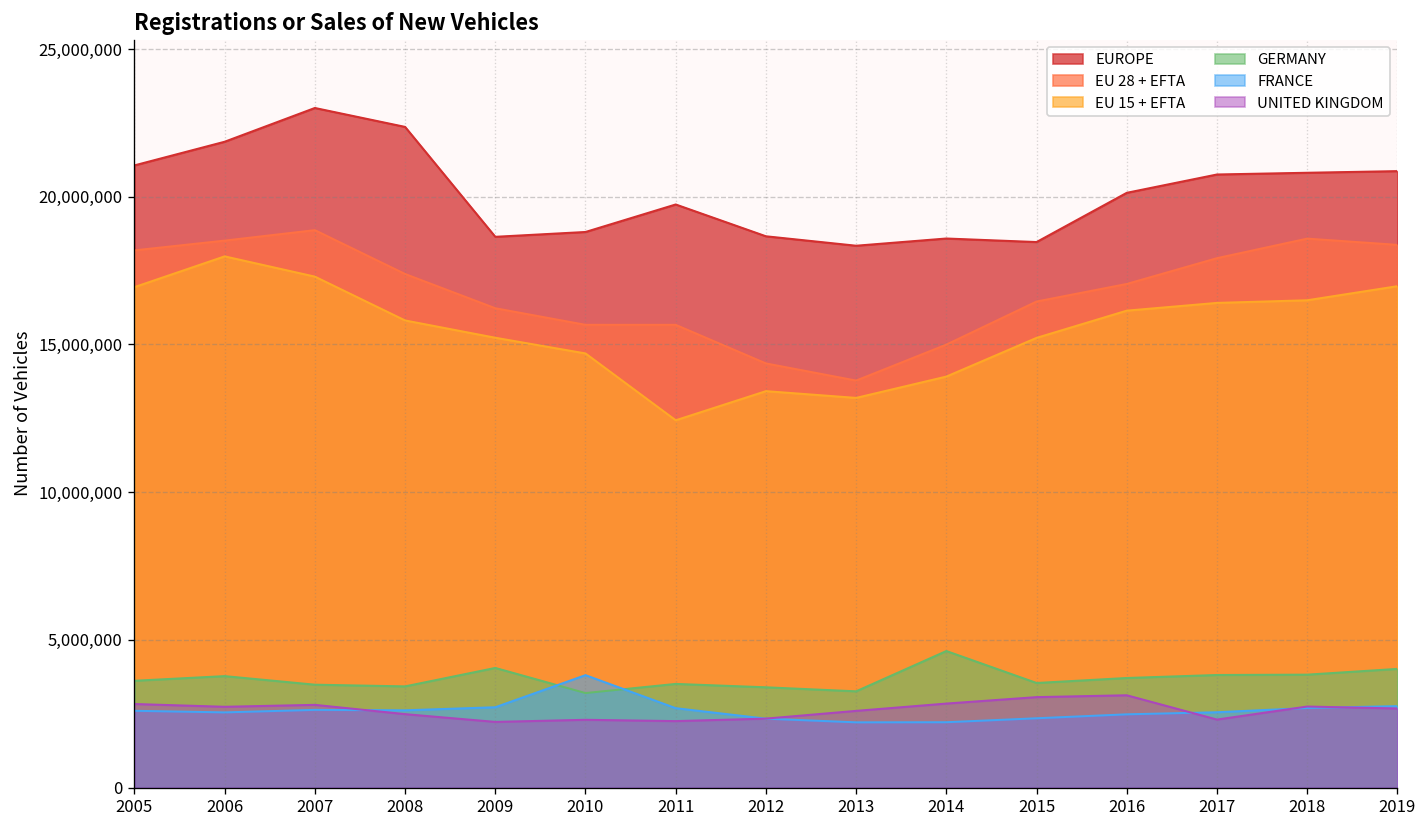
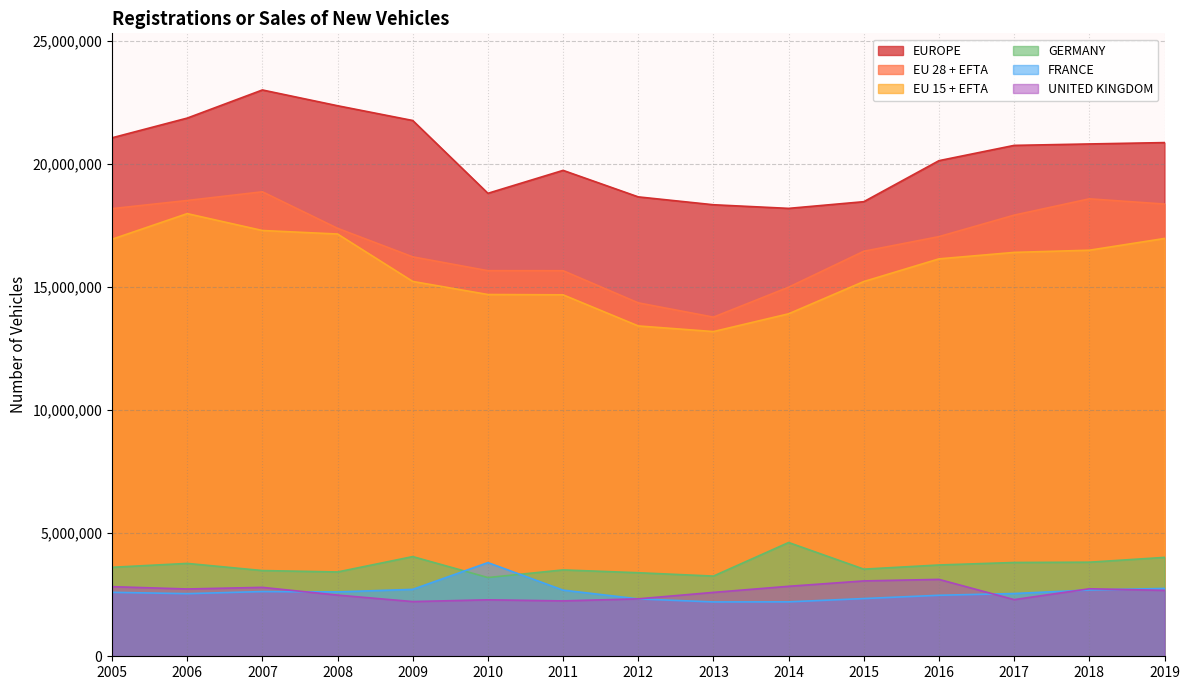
EU 15 + EFTA, 2008: 15,800,000 -> 17,200,000
EUROPE, 2009: 18,600,000 -> 21,800,000
EU 15 + EFTA, 2011: 12,400,000 -> 14,700,000
EUROPE, 2014: 18,600,000 -> 18,200,000
